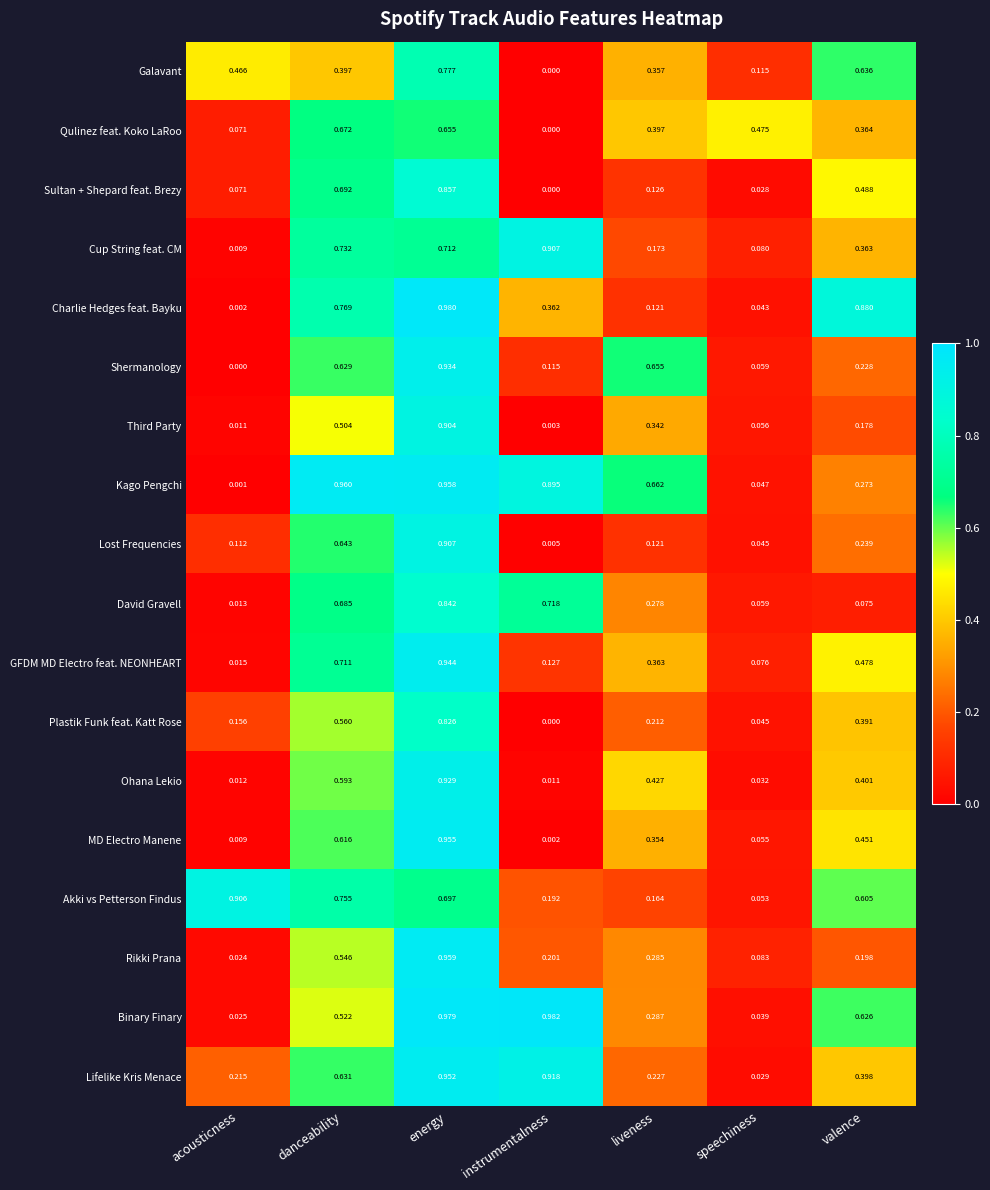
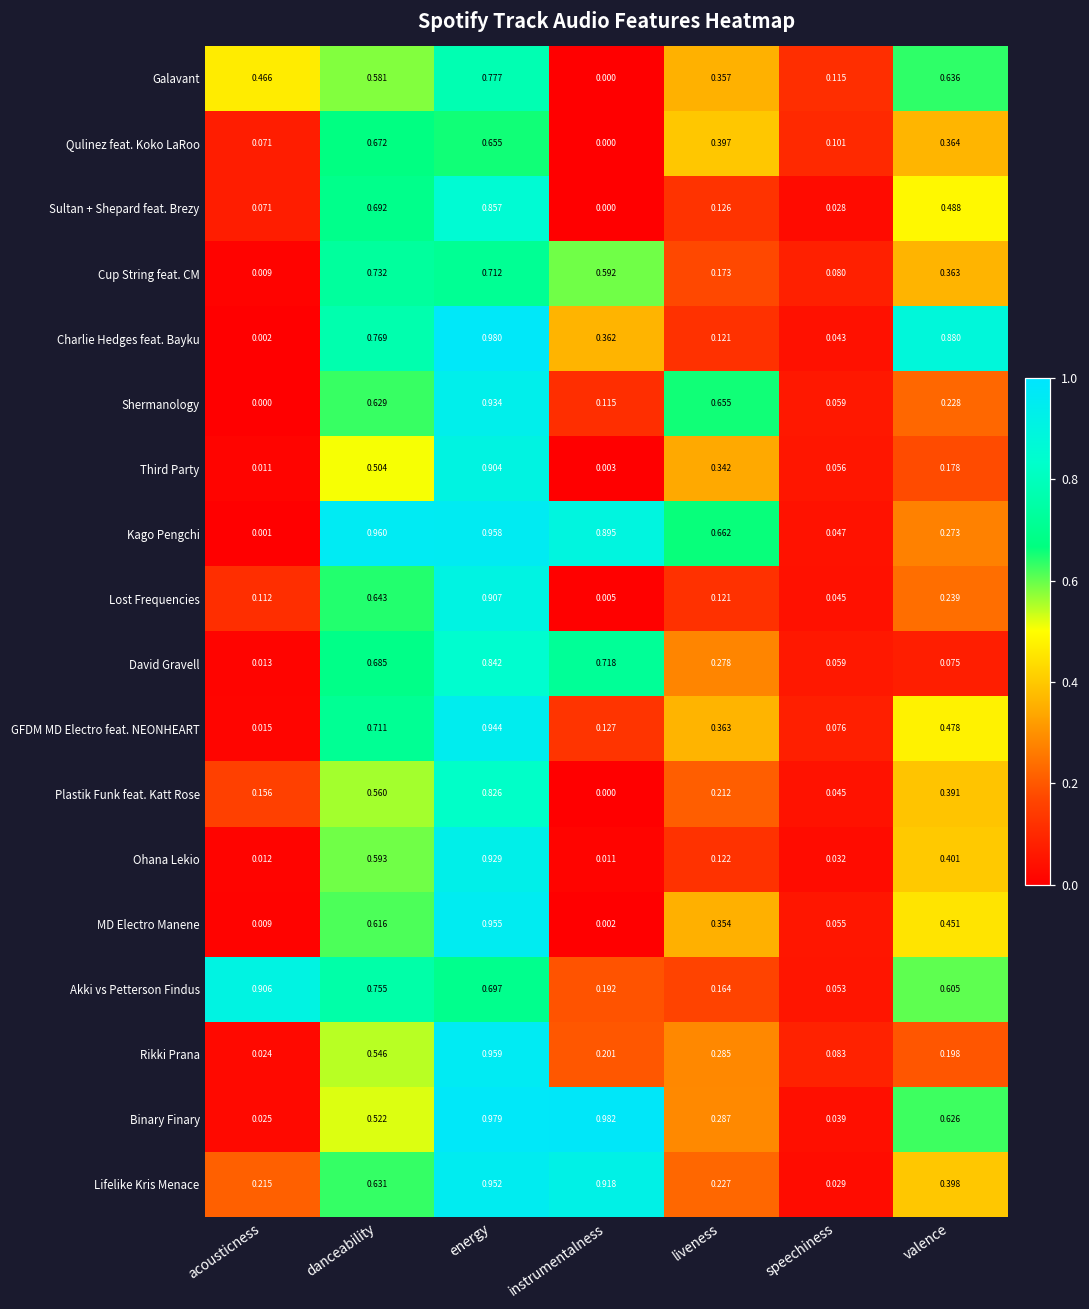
Galavant, danceability: 0.397 -> 0.581
Qulinez feat. Koko LaRoo, speechiness: 0.475 -> 0.101
Cup String feat. CM, instrumentalness: 0.907 -> 0.592
Ohana Lekio, liveness: 0.427 -> 0.122
